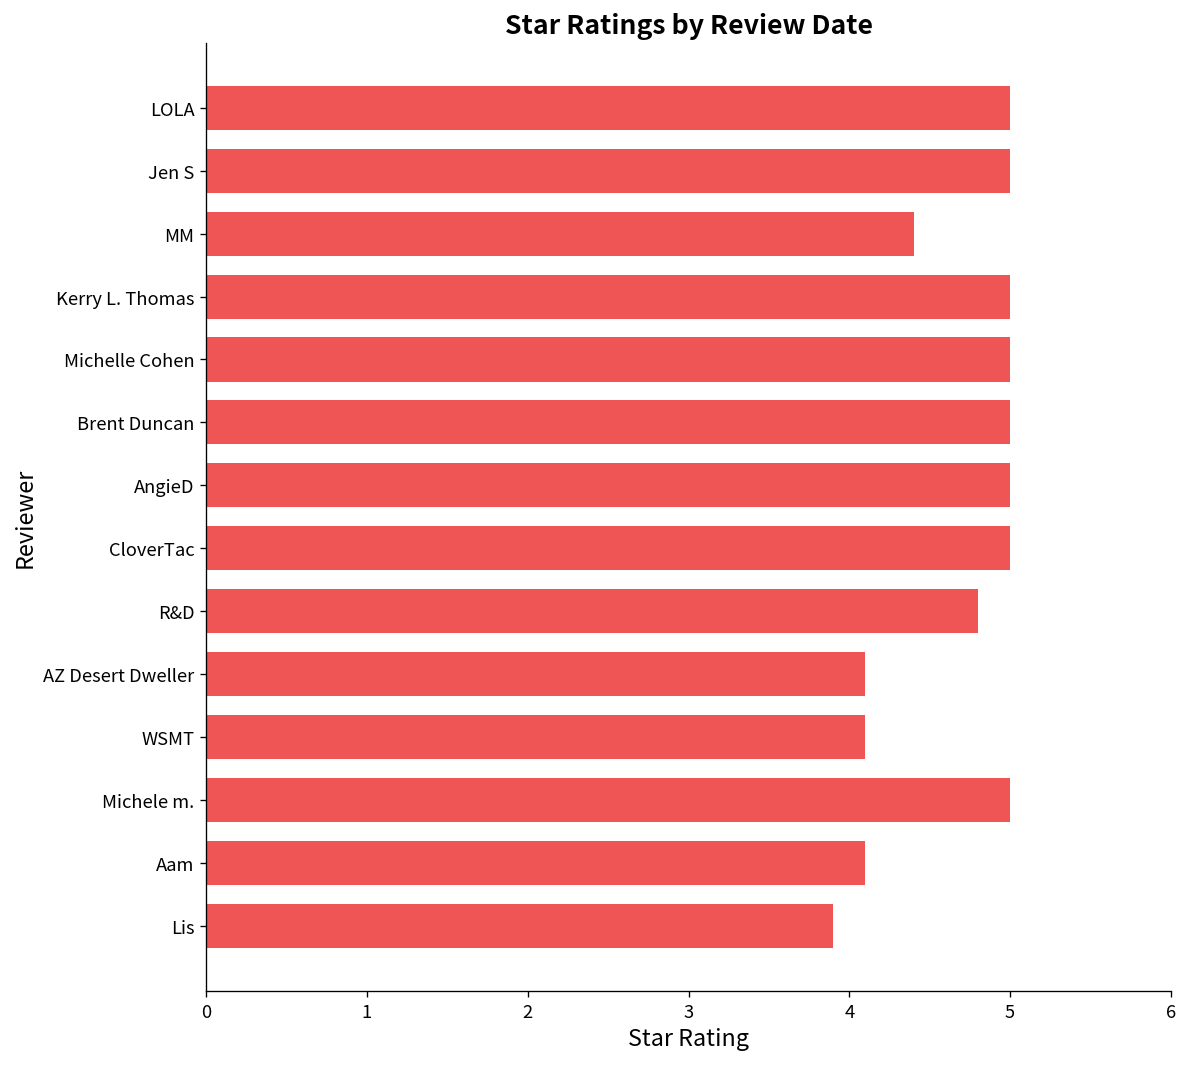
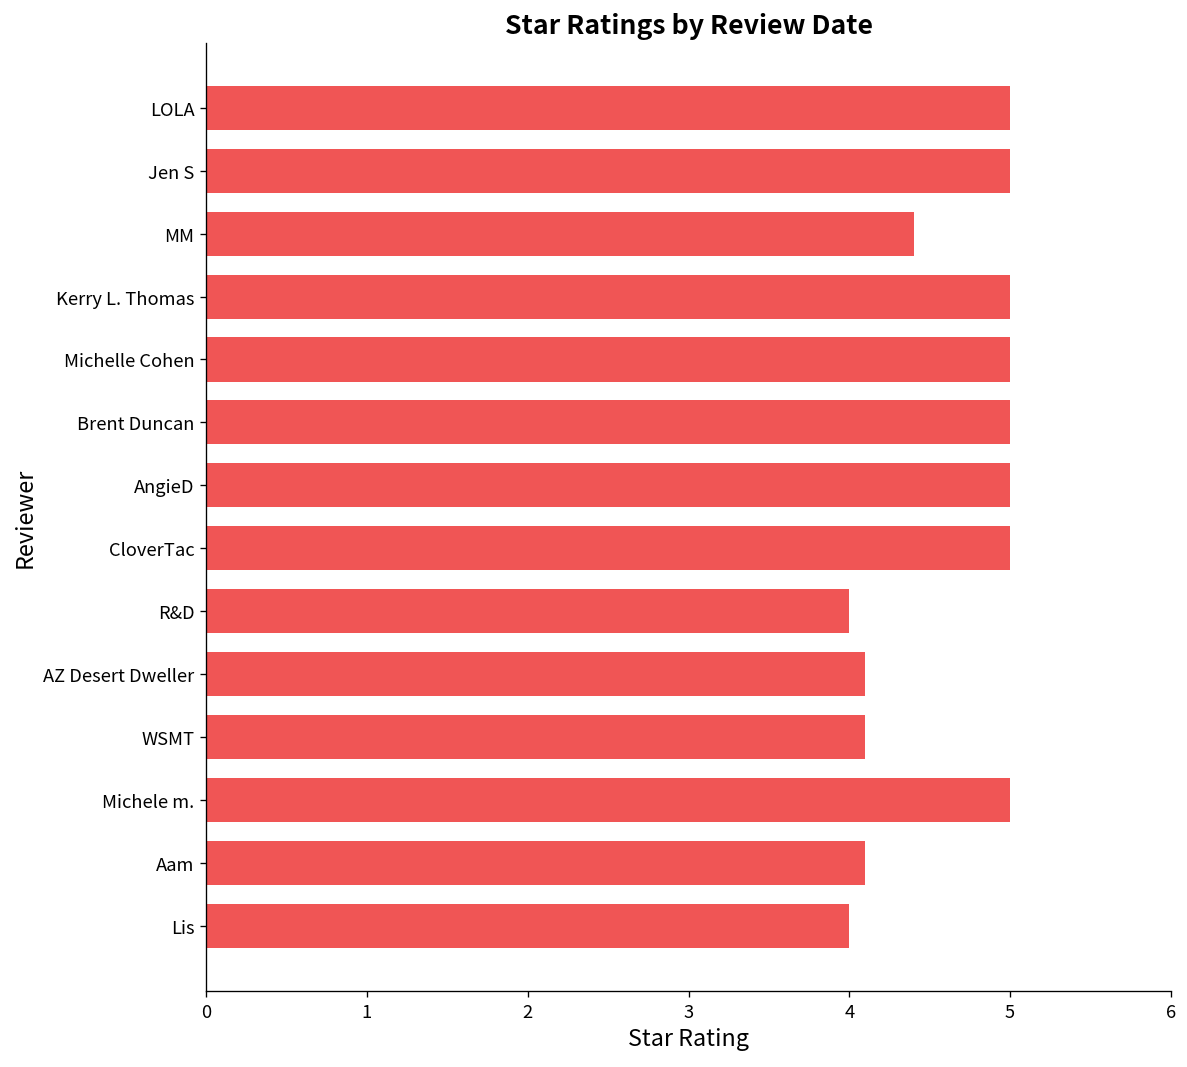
R&D: 4.8 -> 4.0
Lis: 3.9 -> 4.0
